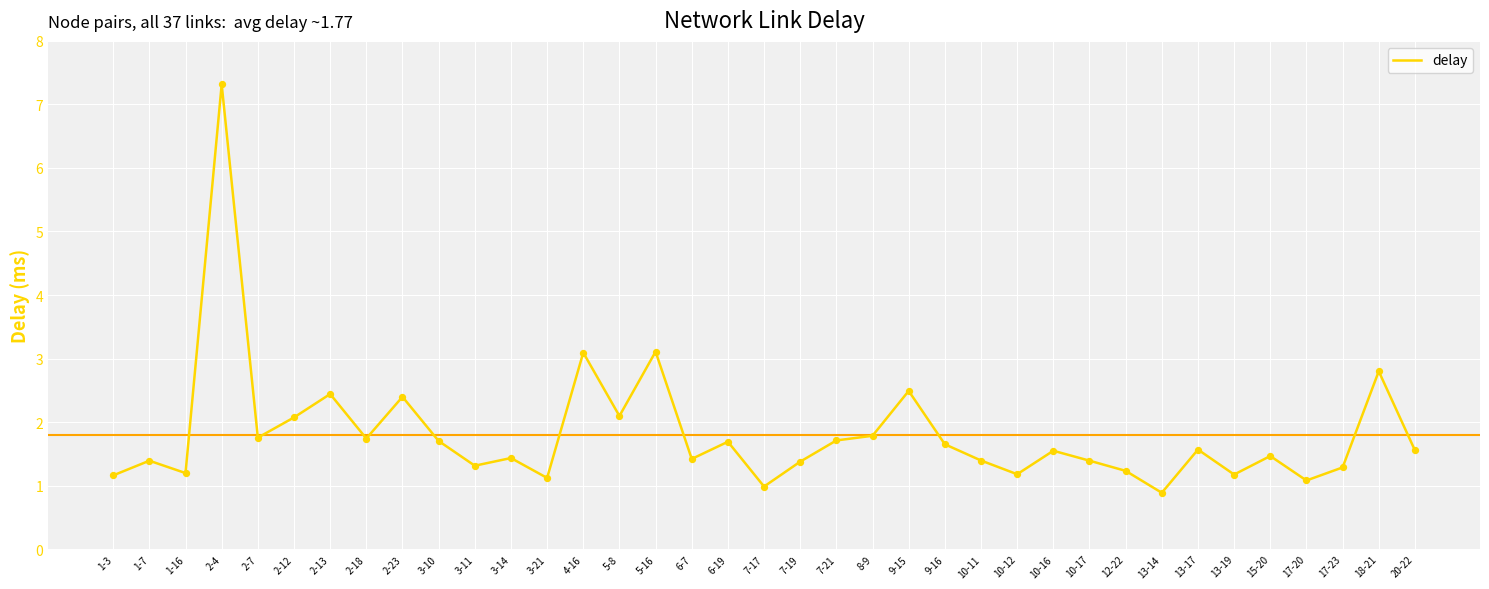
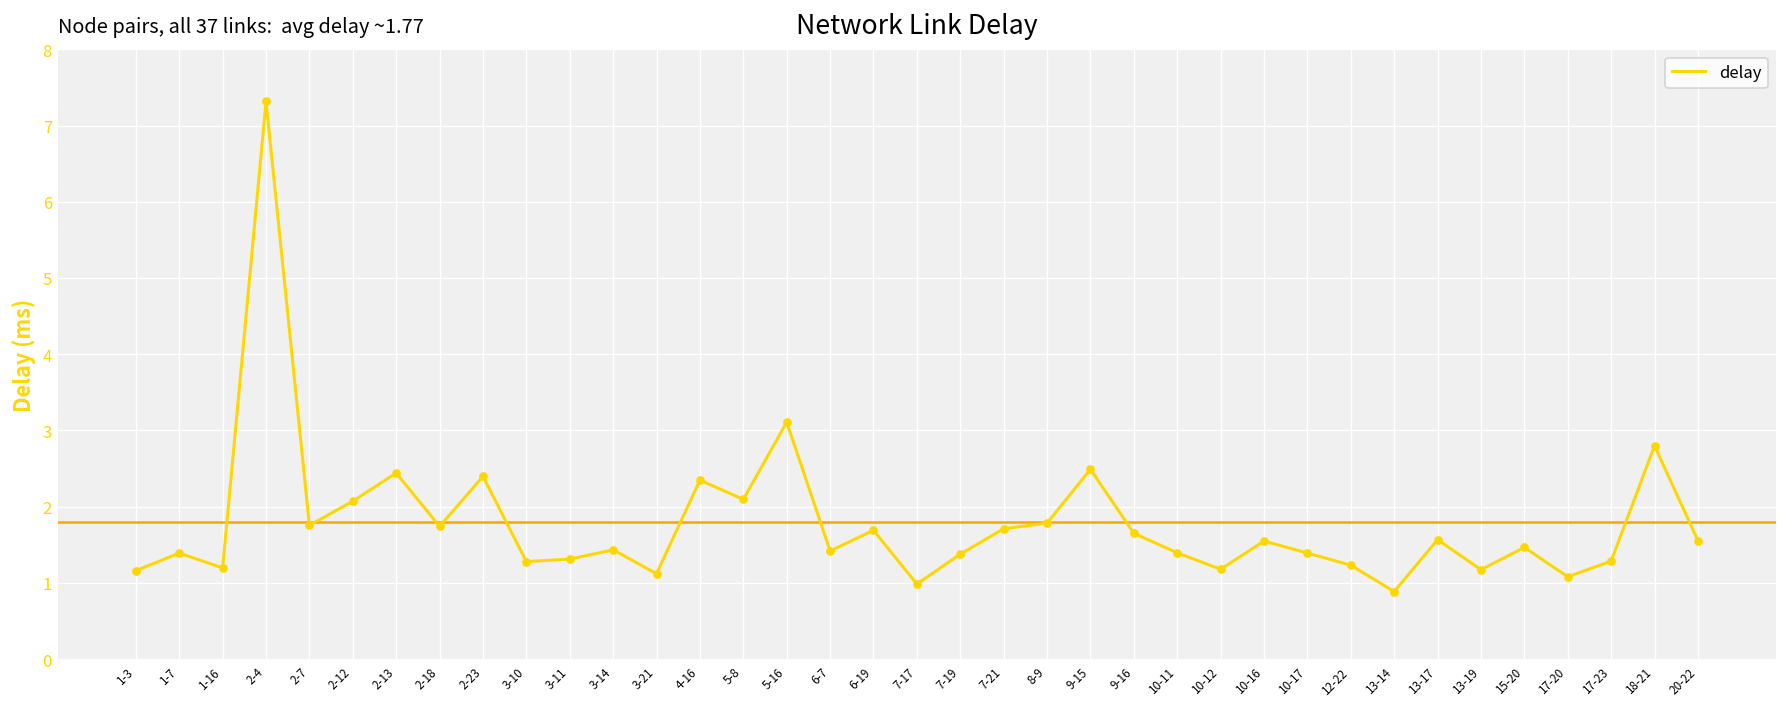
3-10: 1.7 -> 1.3
4-16: 3.1 -> 2.3
